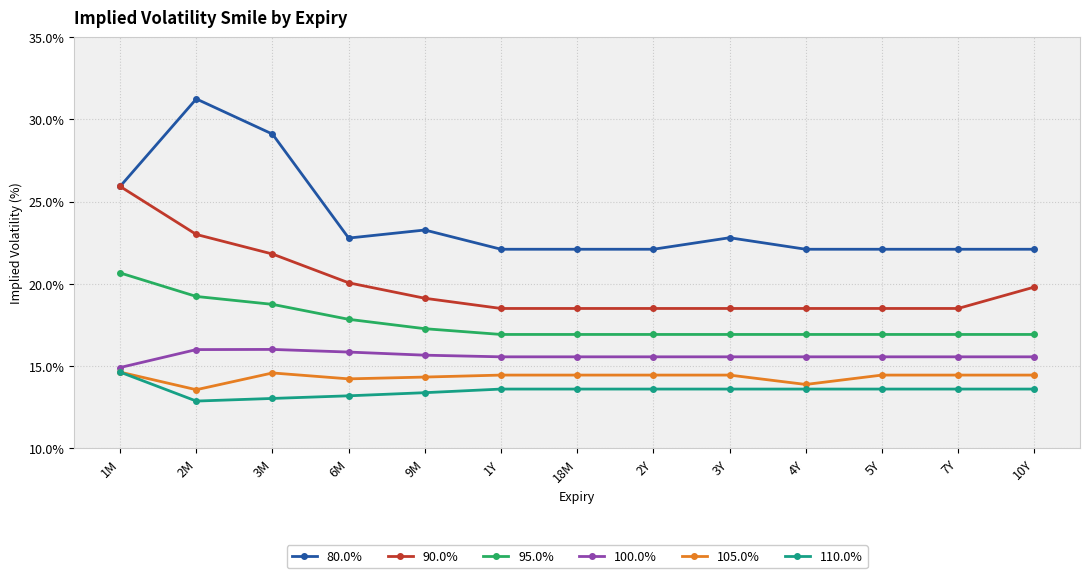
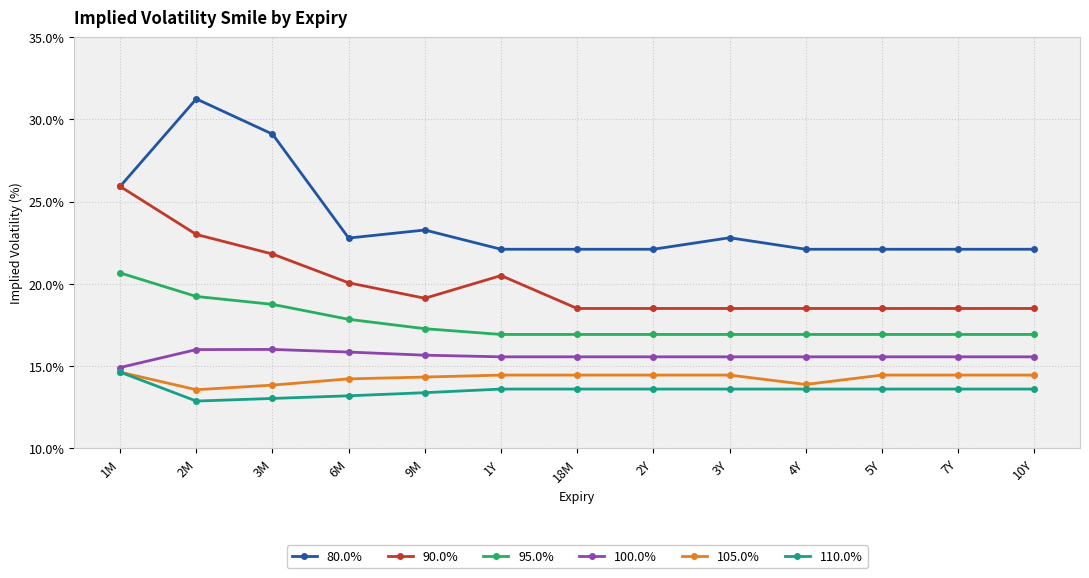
105.0%, 3M: 14.6% -> 13.8%
90.0%, 1Y: 18.5% -> 20.5%
90.0%, 10Y: 19.8% -> 18.5%
